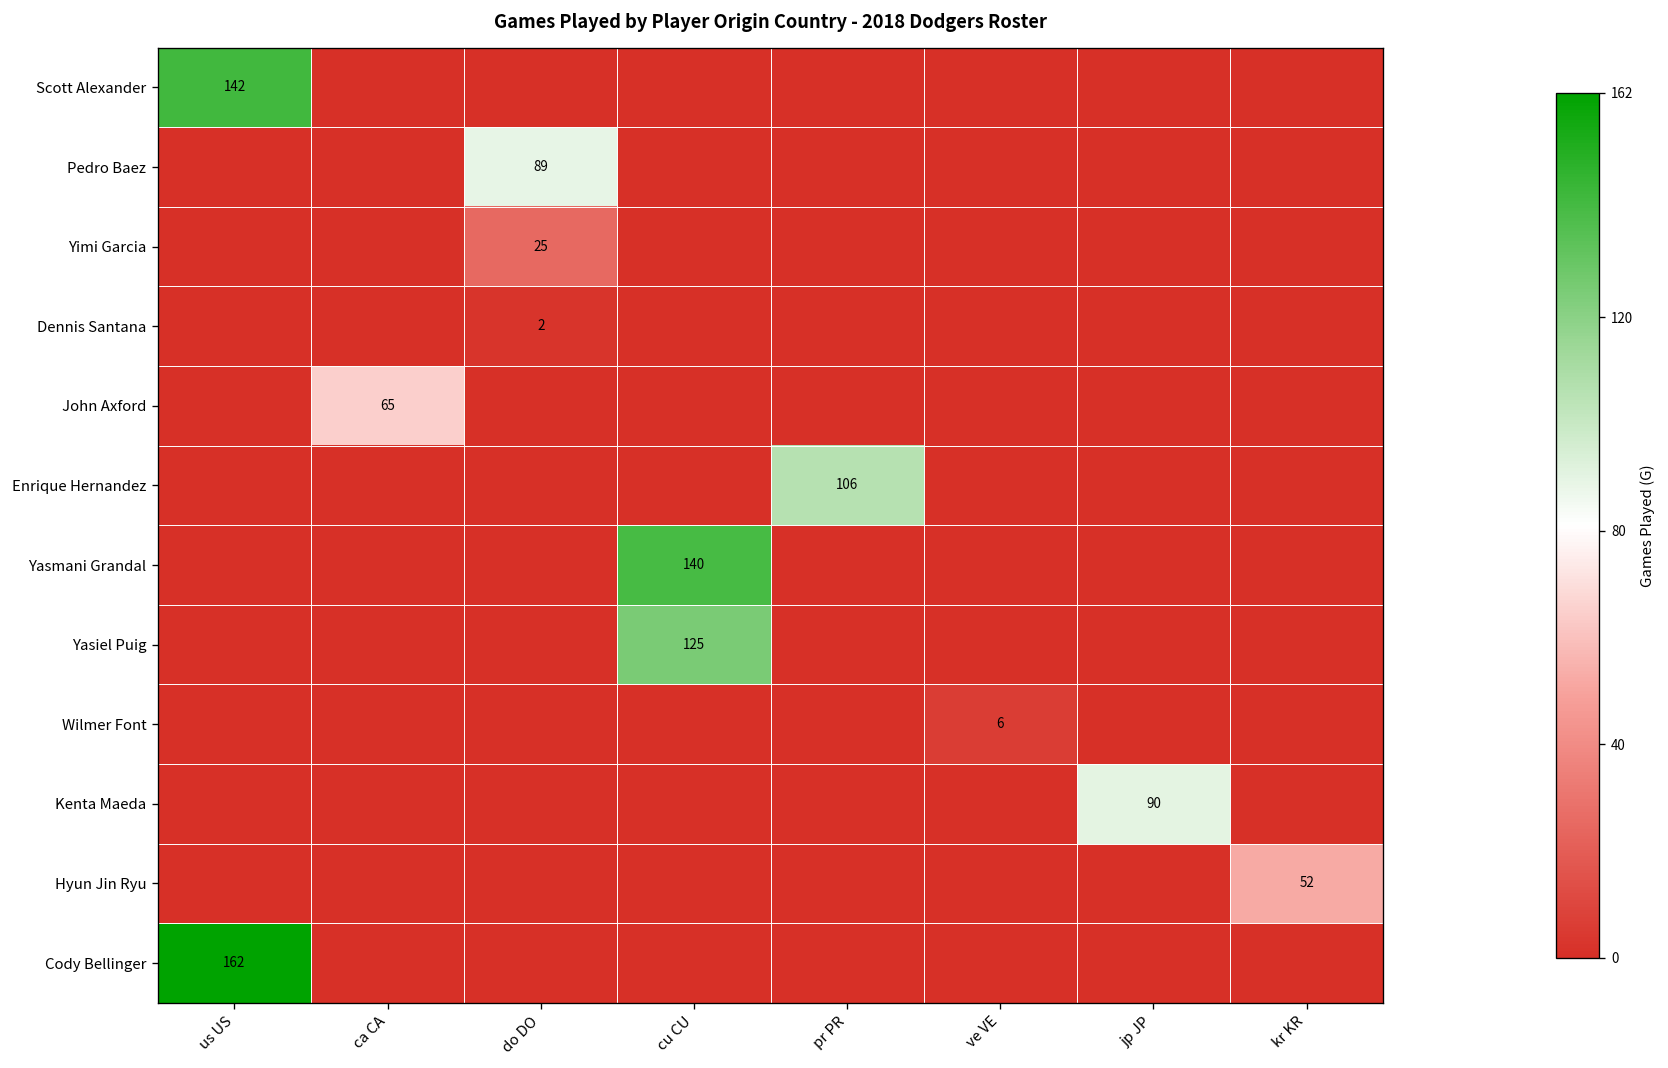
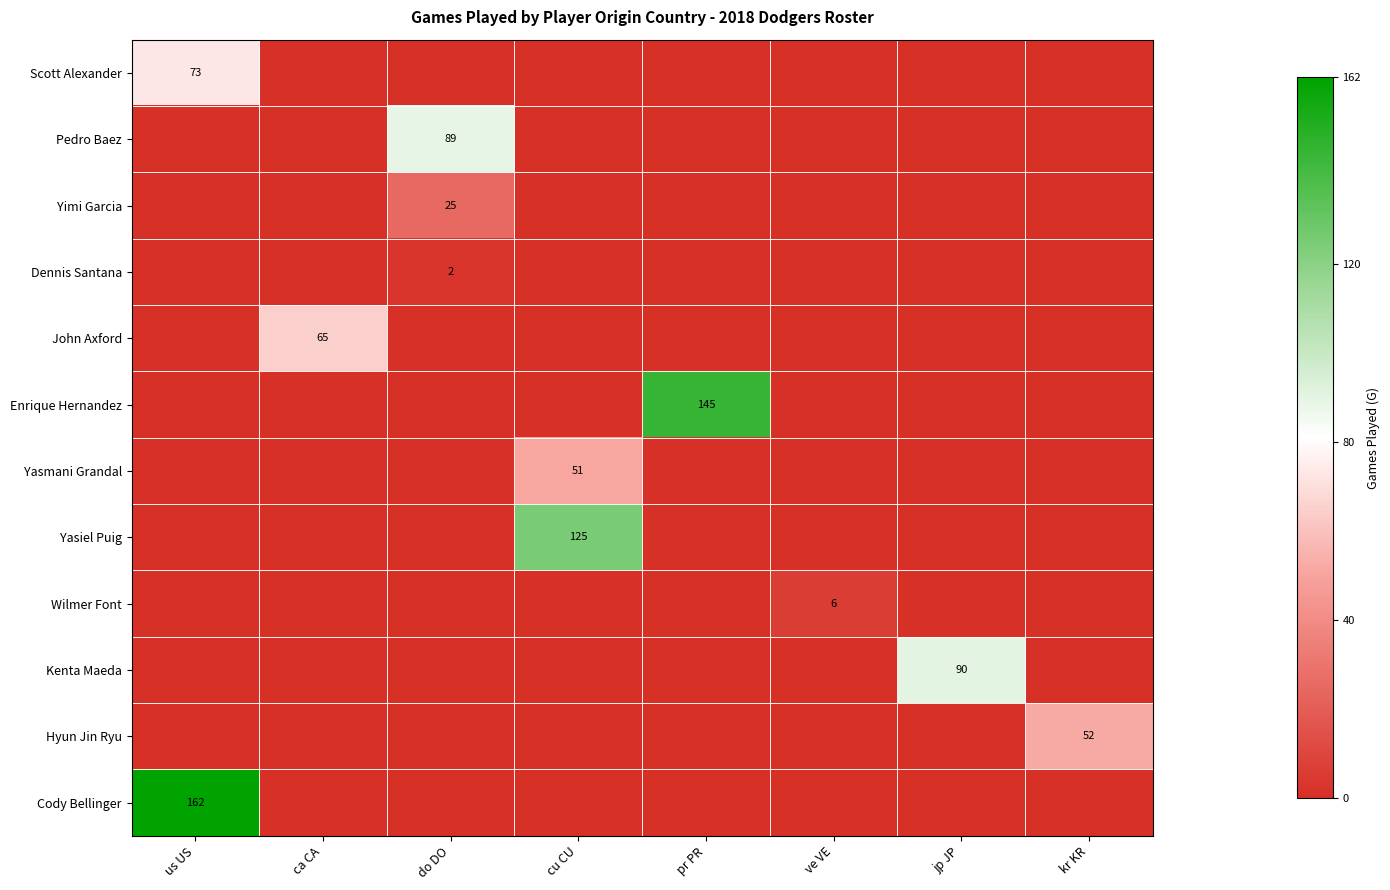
Scott Alexander, us US: 142 -> 73
Enrique Hernandez, pr PR: 106 -> 145
Yasmani Grandal, cu CU: 140 -> 51
